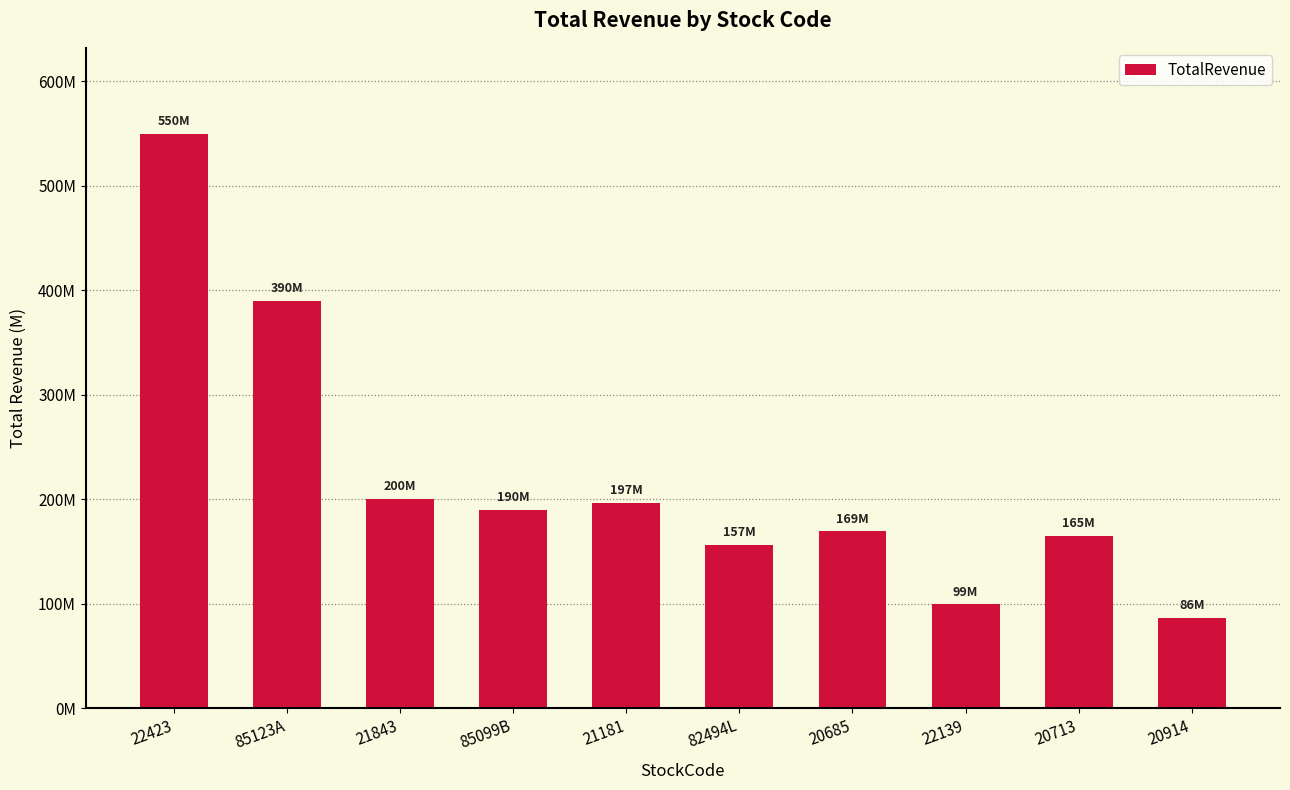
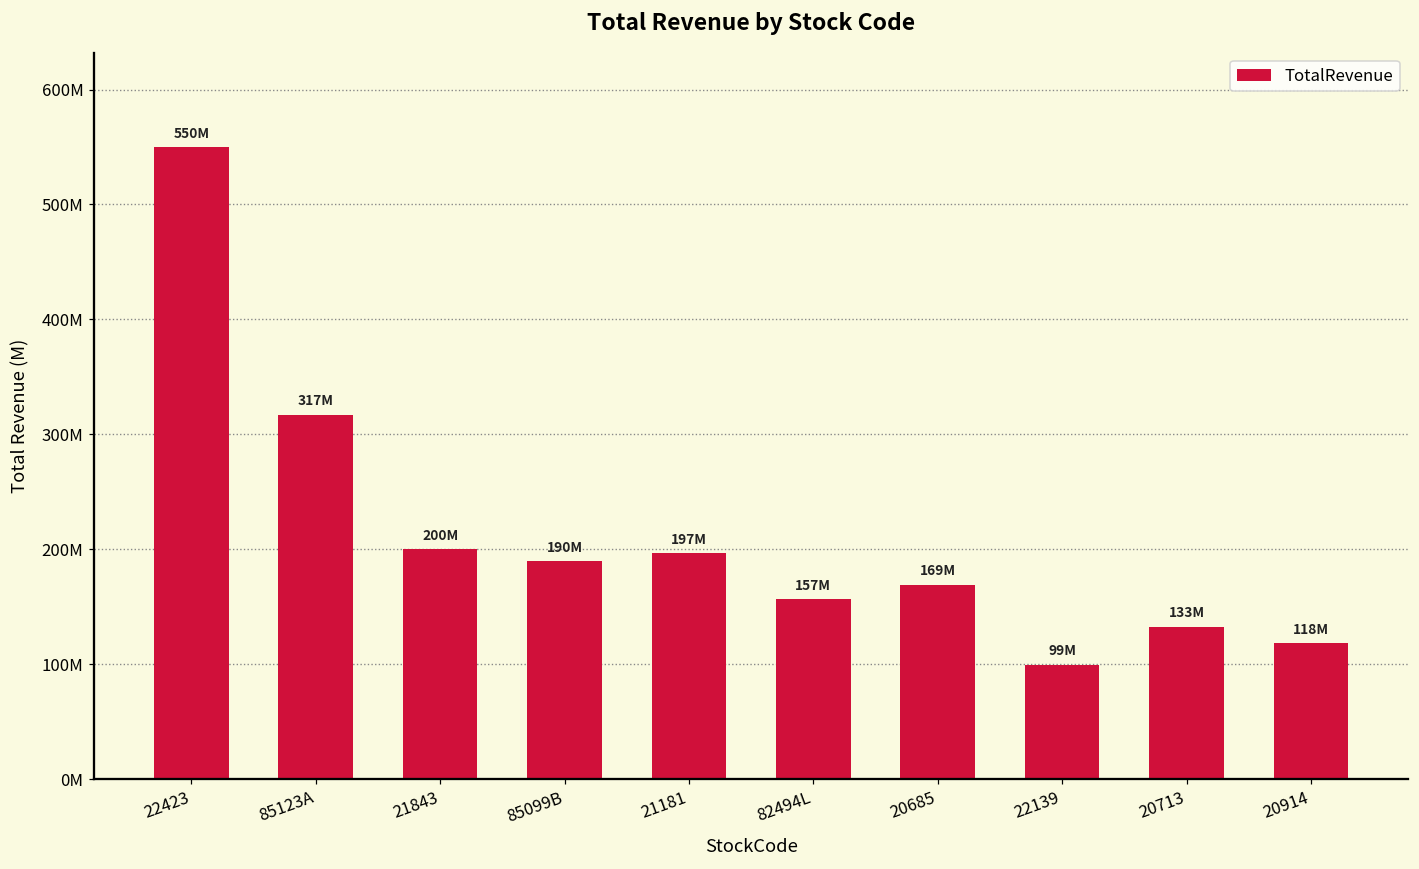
85123A: 390M -> 317M
20713: 165M -> 133M
20914: 86M -> 118M
